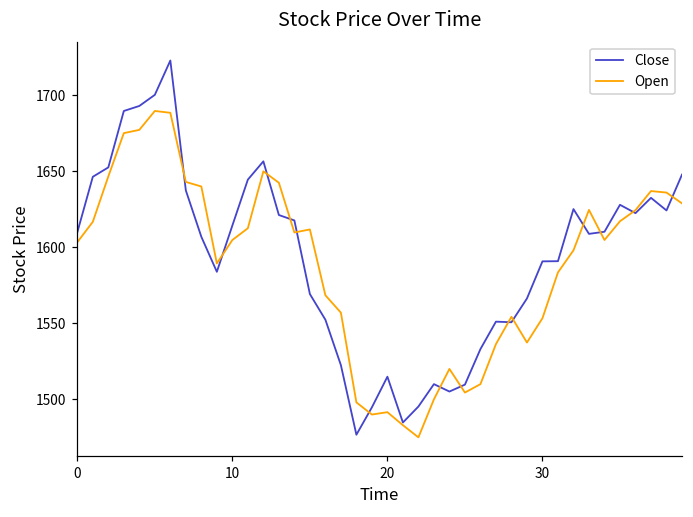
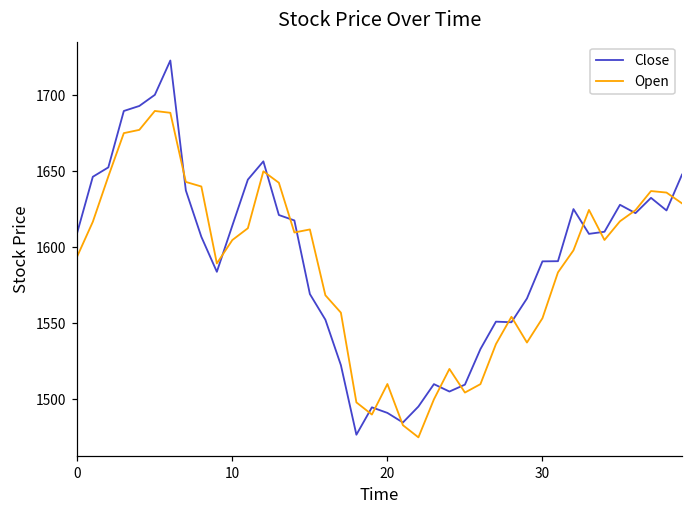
Open, 0: 1603 -> 1594
Close, 20: 1515 -> 1491
Open, 20: 1492 -> 1510
